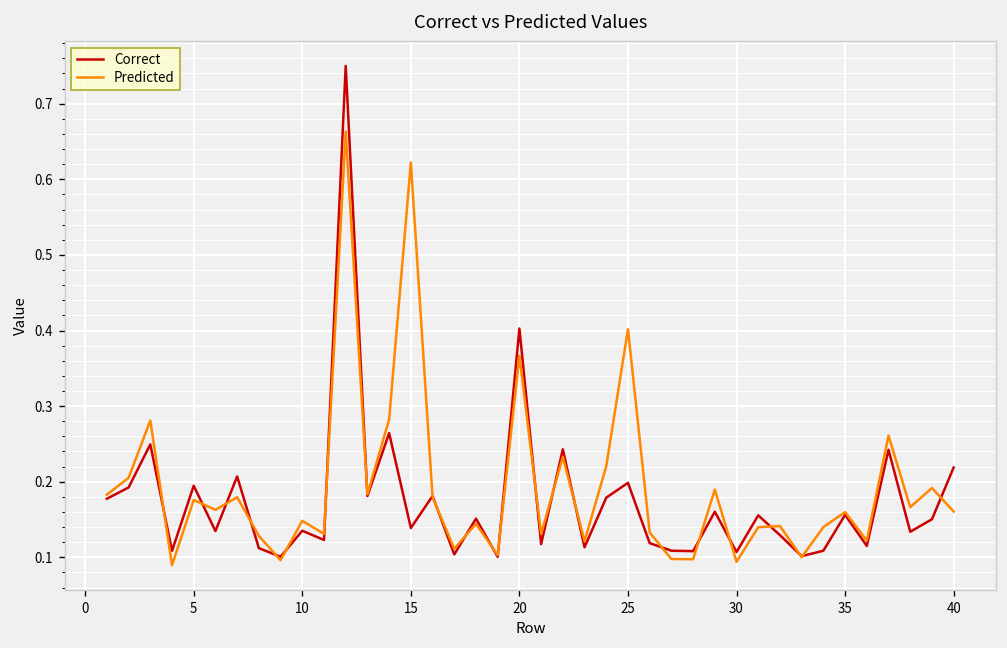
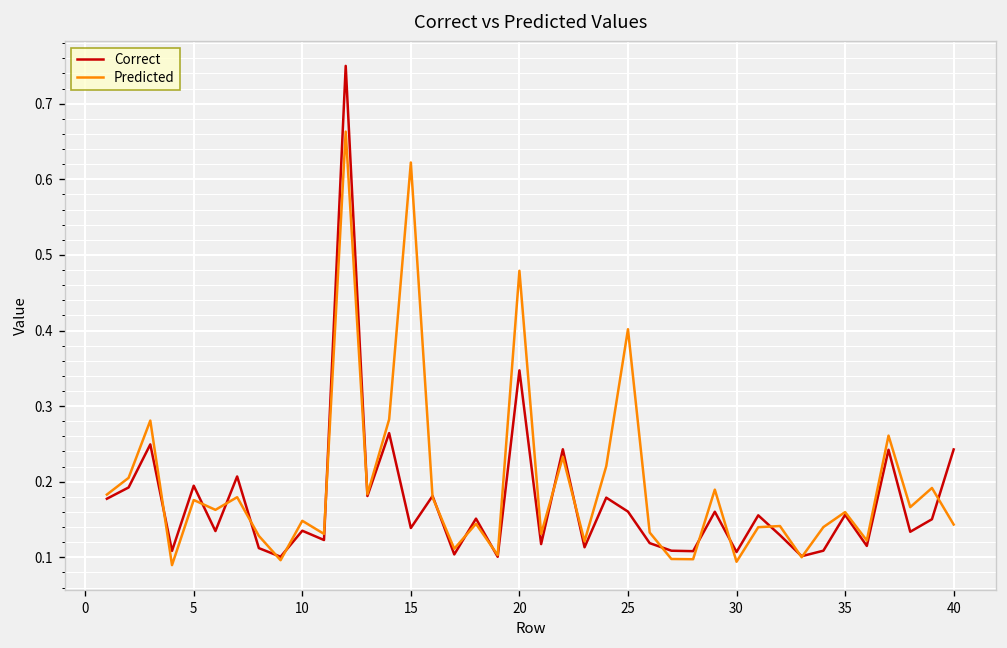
Correct, 20: 0.40 -> 0.35
Predicted, 20: 0.37 -> 0.48
Correct, 25: 0.20 -> 0.16
Correct, 40: 0.22 -> 0.24
Predicted, 40: 0.16 -> 0.14
